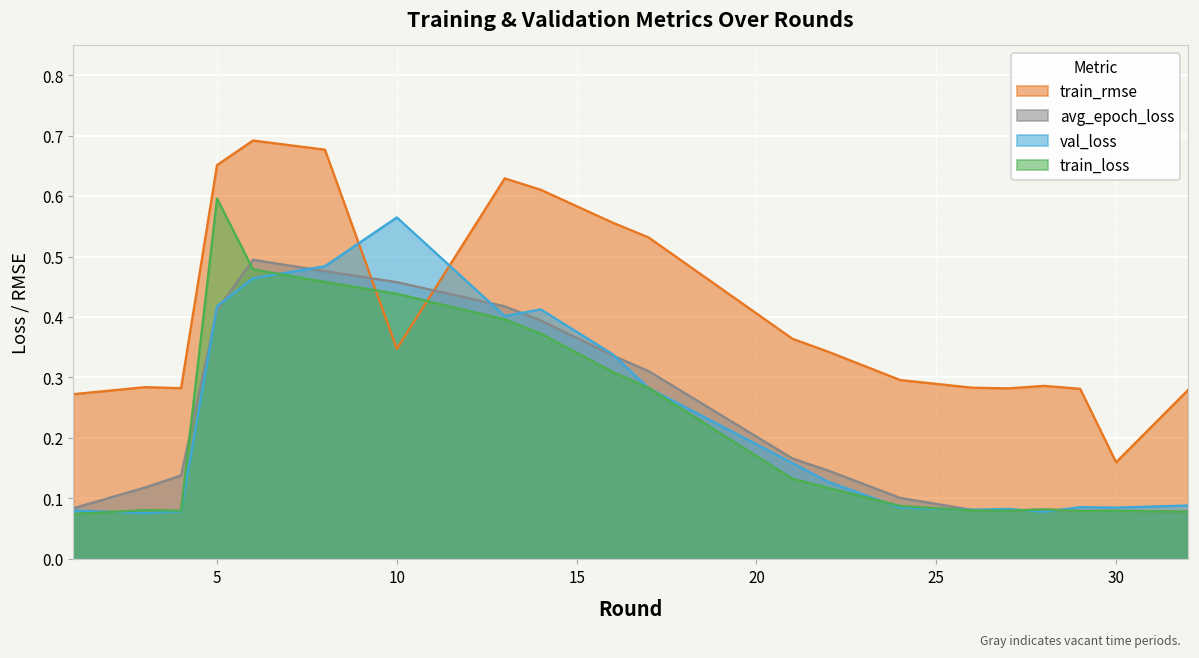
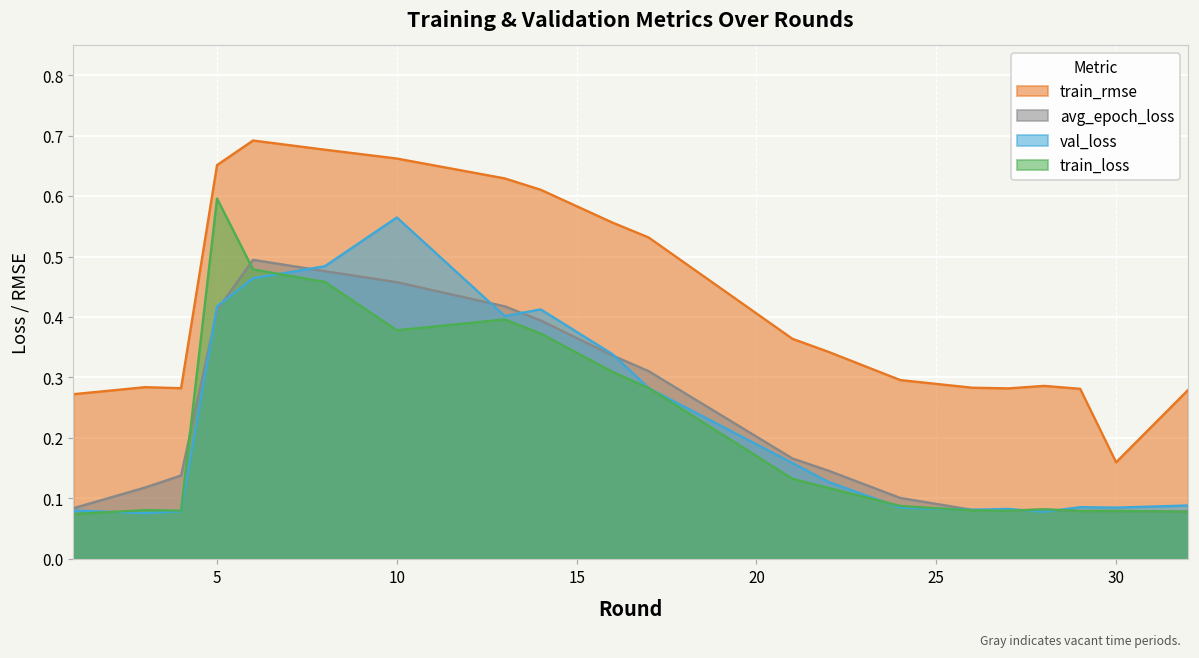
train_rmse, 10: 0.35 -> 0.66
train_loss, 10: 0.44 -> 0.38
